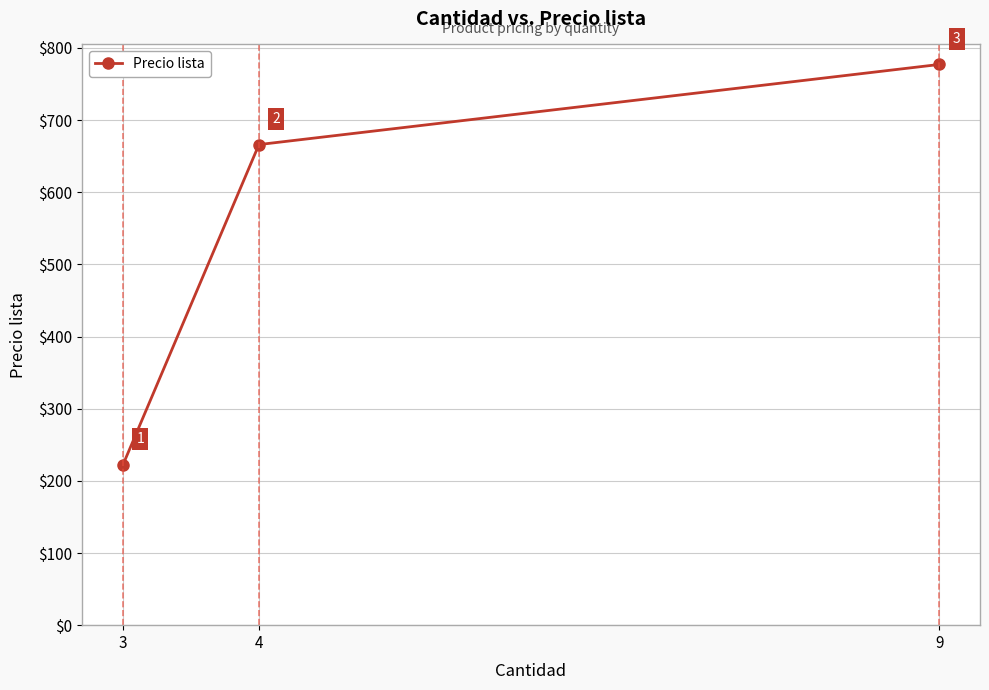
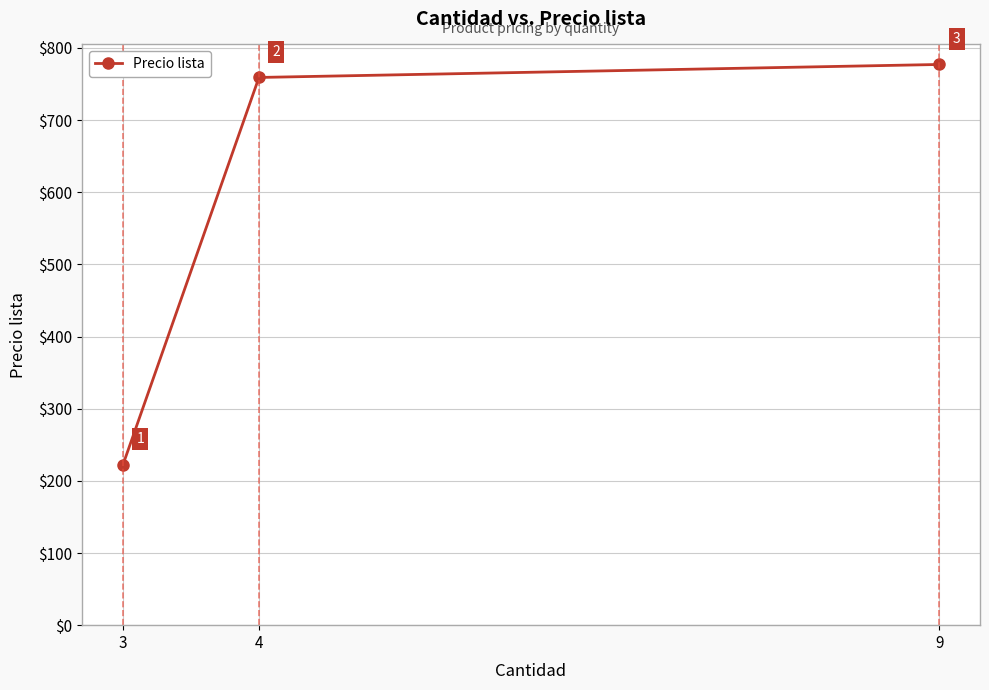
4: $670 -> $760
